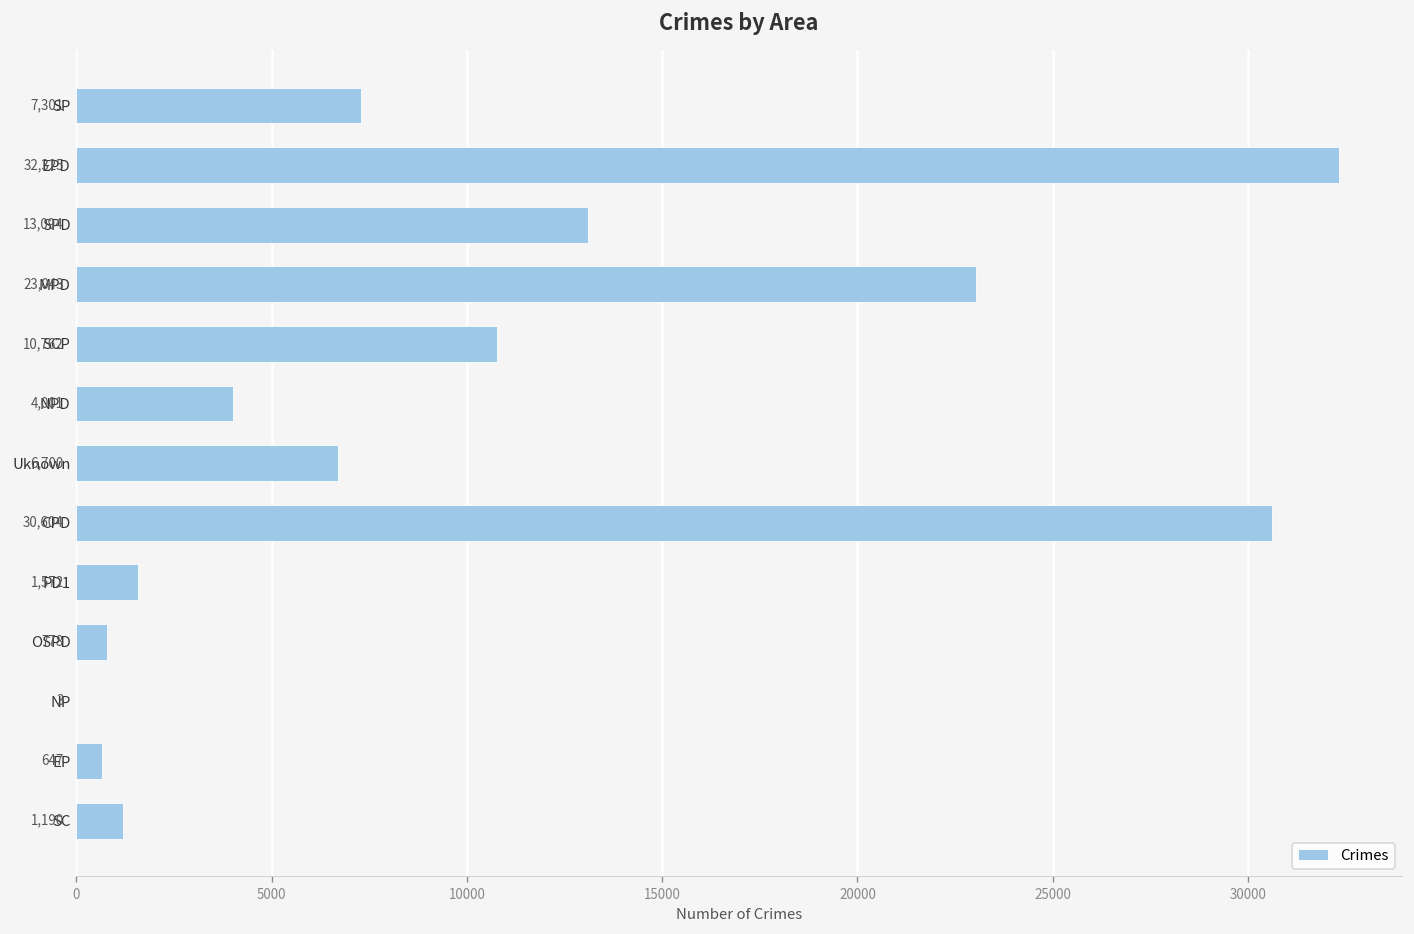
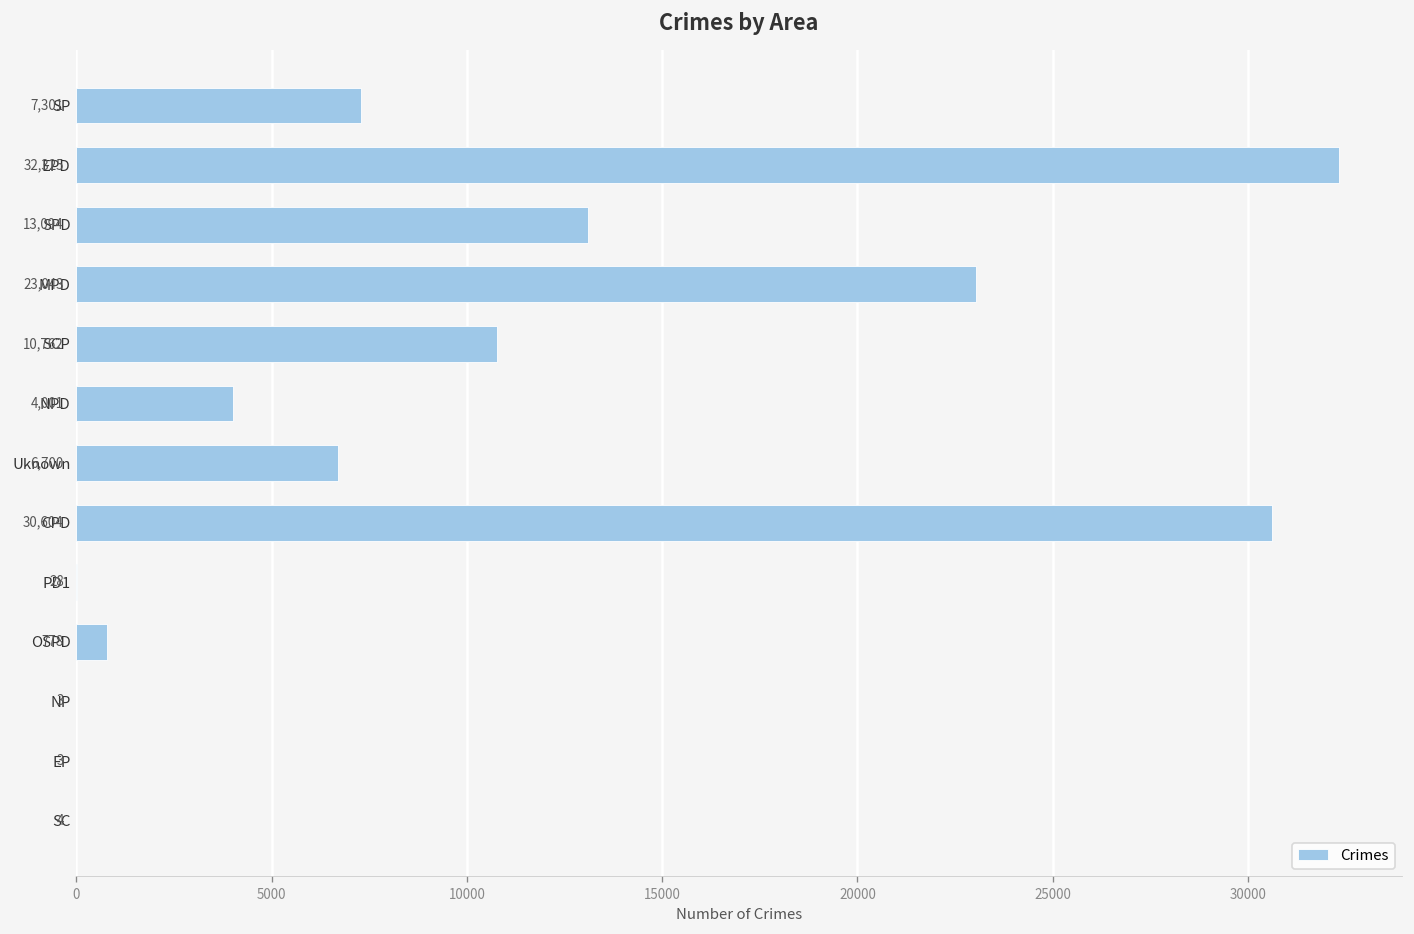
PD1: 1,572 -> 28
EP: 647 -> 3
SC: 1,190 -> 4
